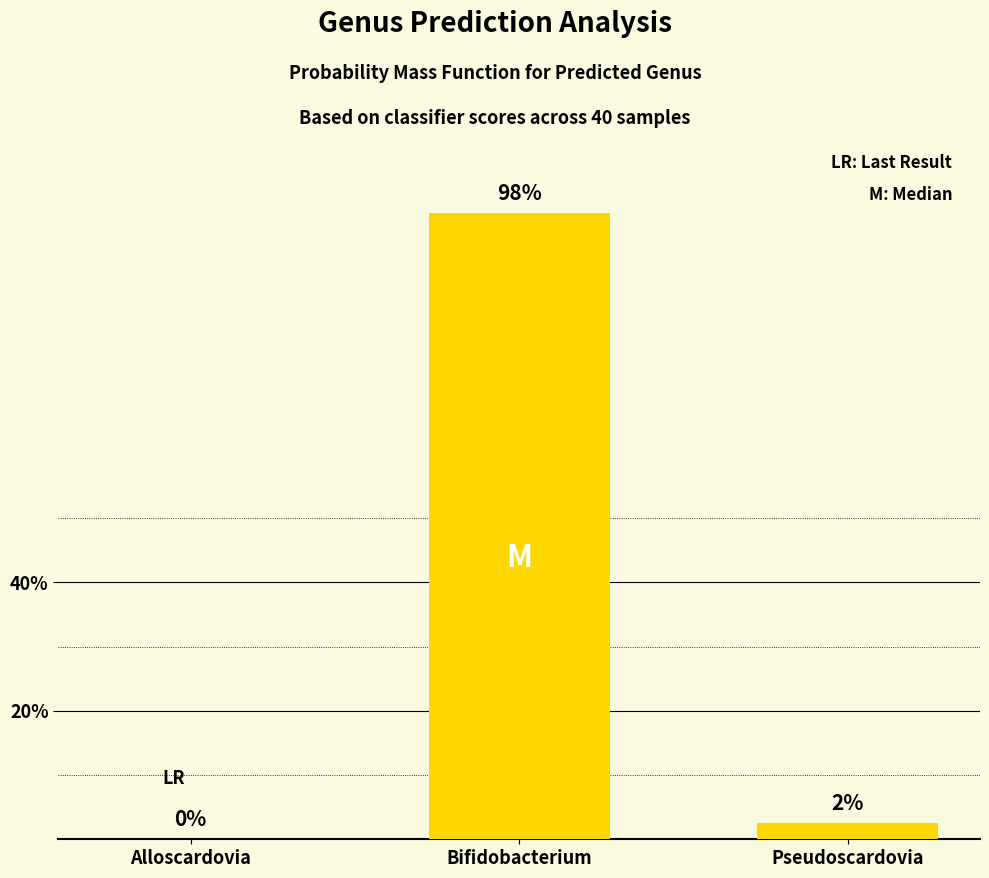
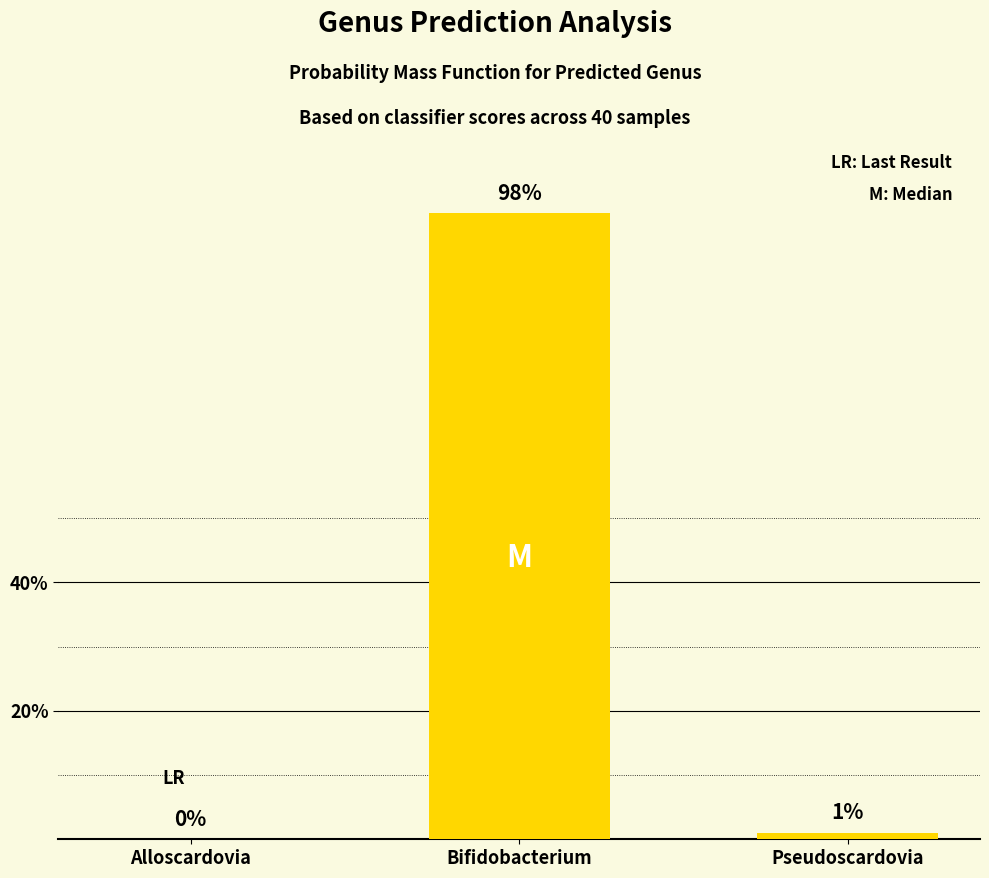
Pseudoscardovia: 2% -> 1%
